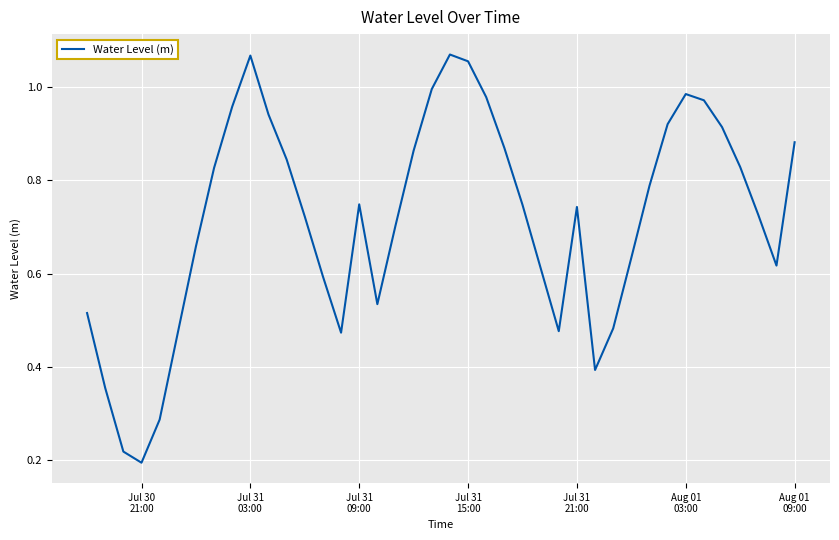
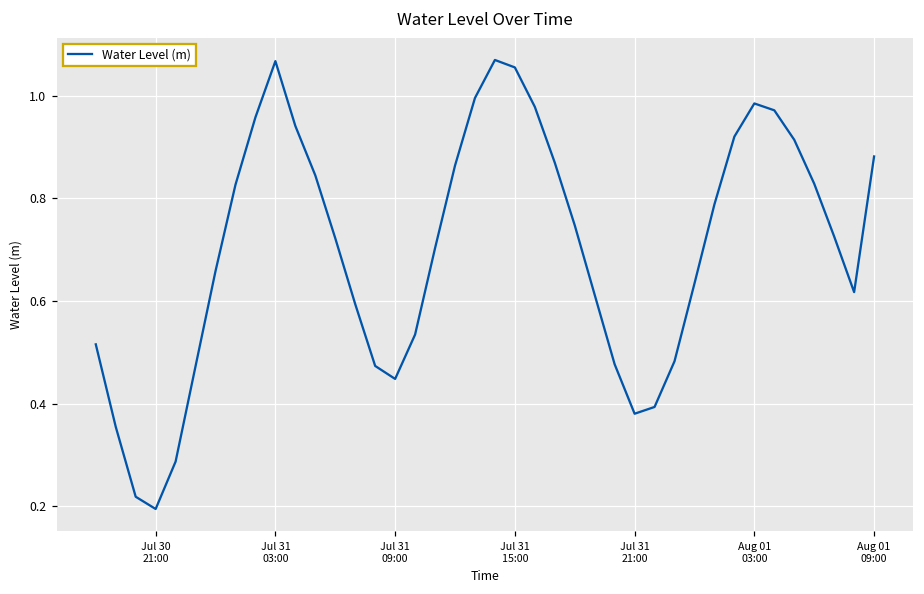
Jul 31 09:00: 0.75 -> 0.45
Jul 31 21:00: 0.74 -> 0.38
